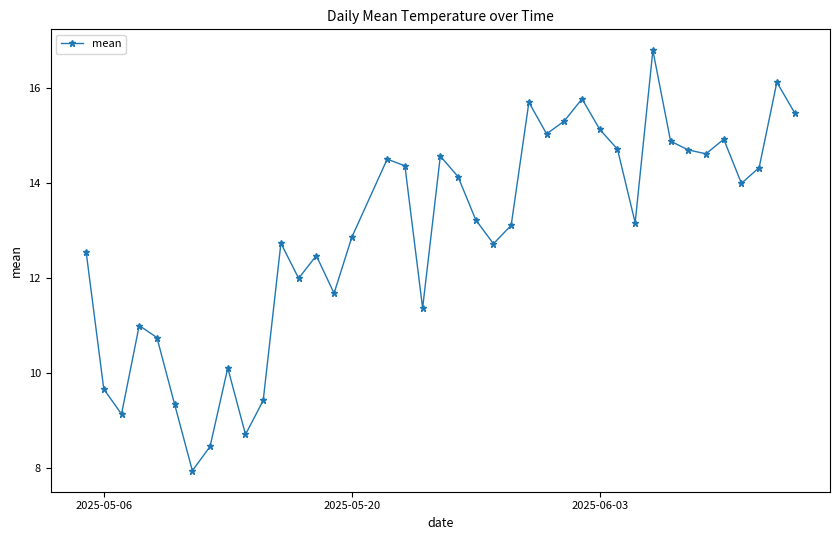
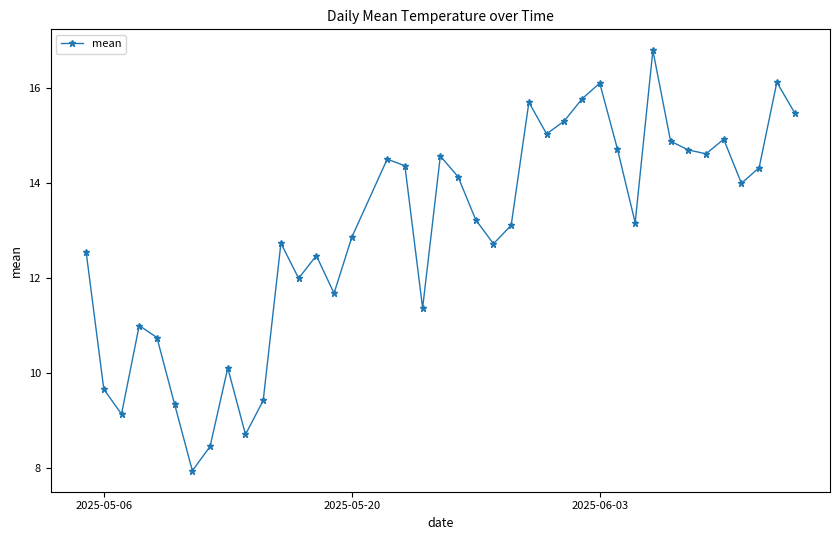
2025-06-03: 15.1 -> 16.1
